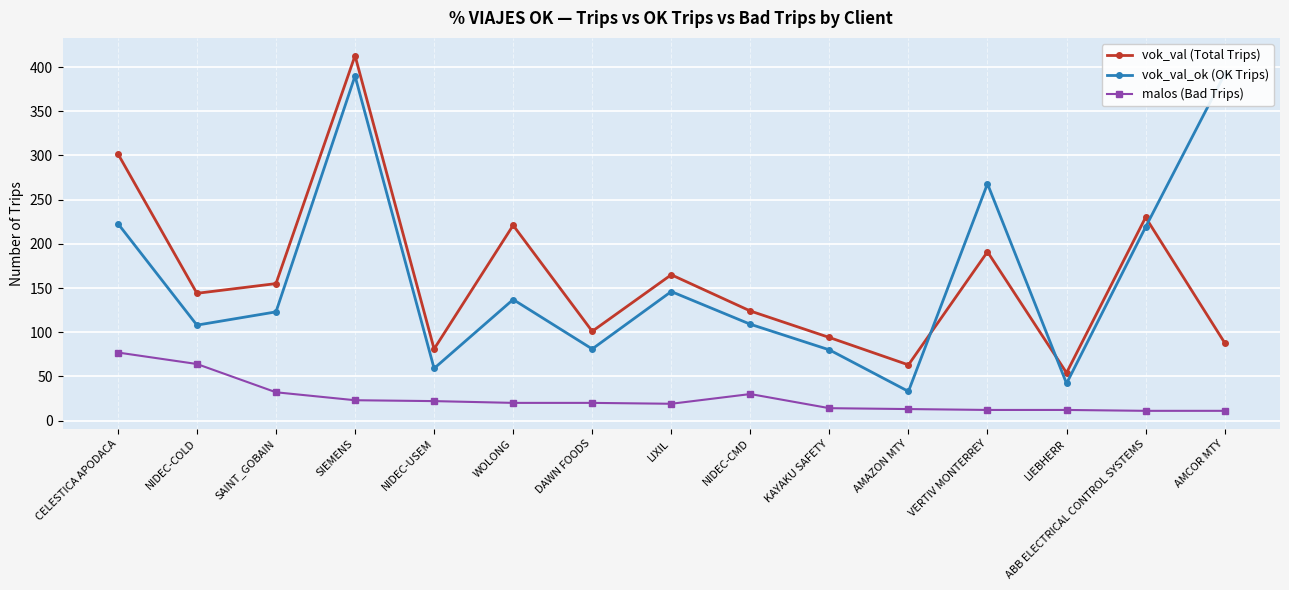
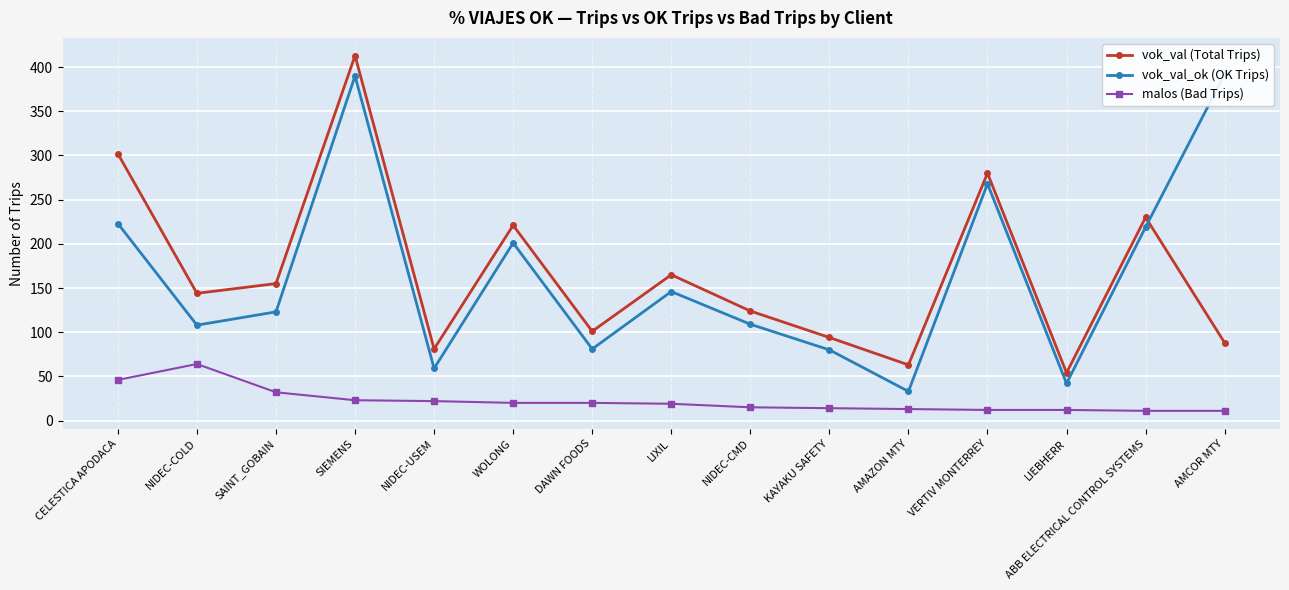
malos (Bad Trips), CELESTICA APODACA: 80 -> 50
vok_val_ok (OK Trips), WOLONG: 140 -> 200
malos (Bad Trips), NIDEC-CMD: 30 -> 20
vok_val (Total Trips), VERTIV MONTERREY: 190 -> 280
